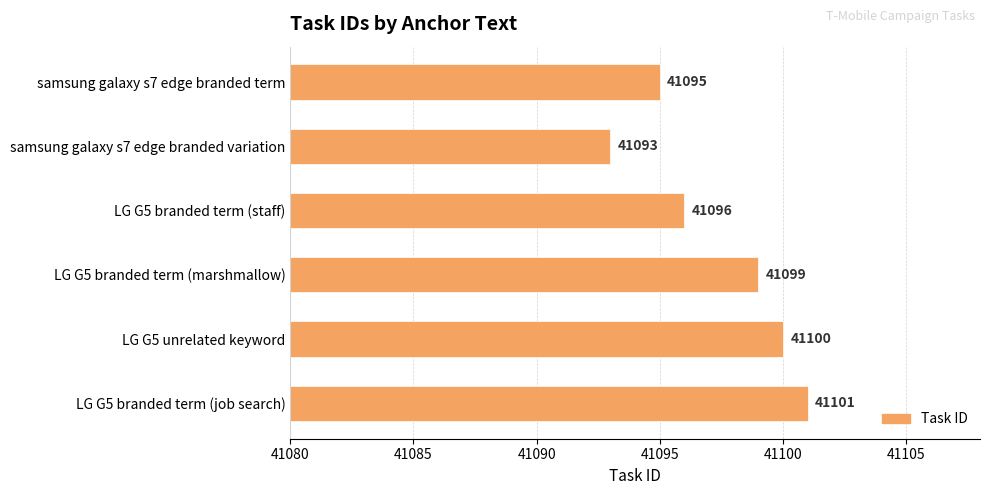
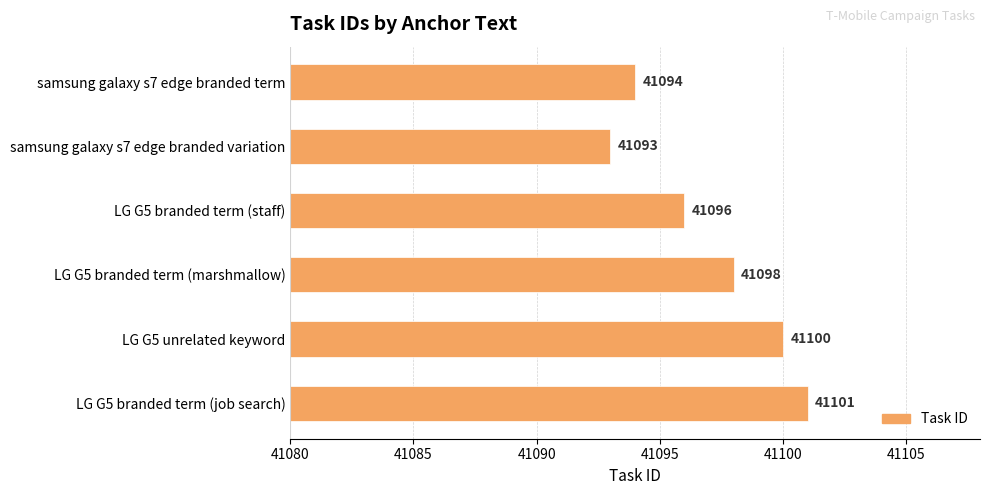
samsung galaxy s7 edge branded term: 41095 -> 41094
LG G5 branded term (marshmallow): 41099 -> 41098
